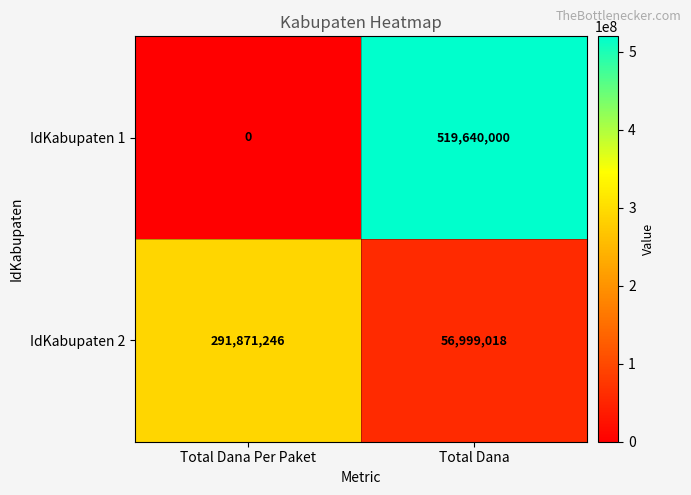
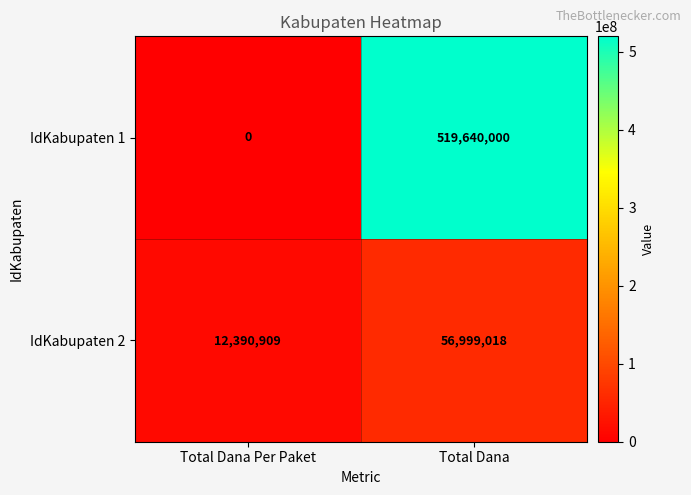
IdKabupaten 2, Total Dana Per Paket: 291,871,246 -> 12,390,909
